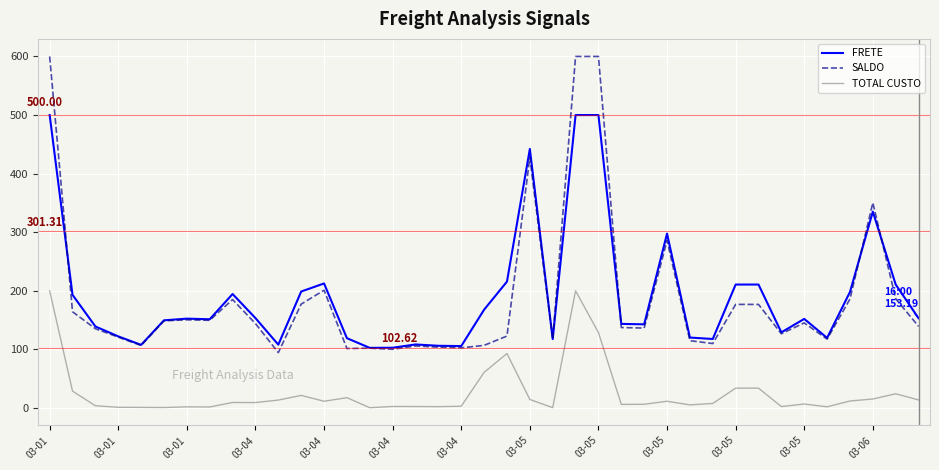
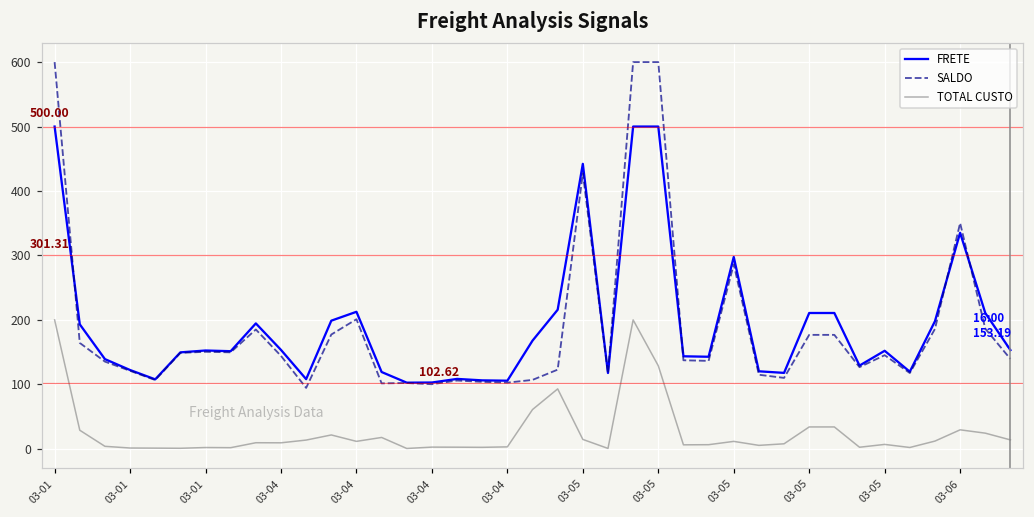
TOTAL CUSTO, 03-06: 20 -> 30
